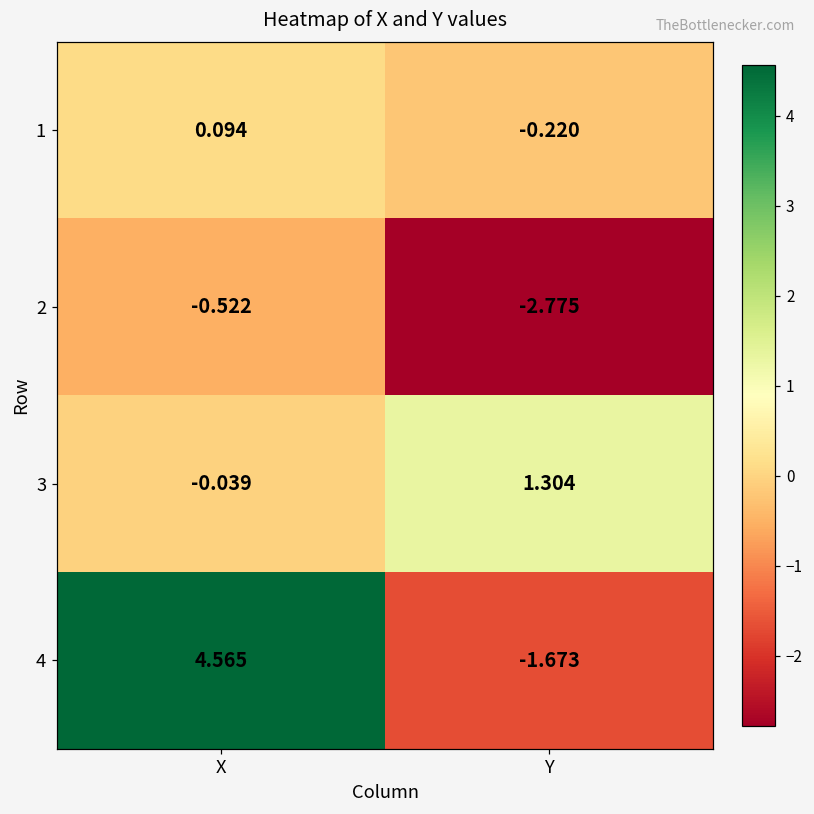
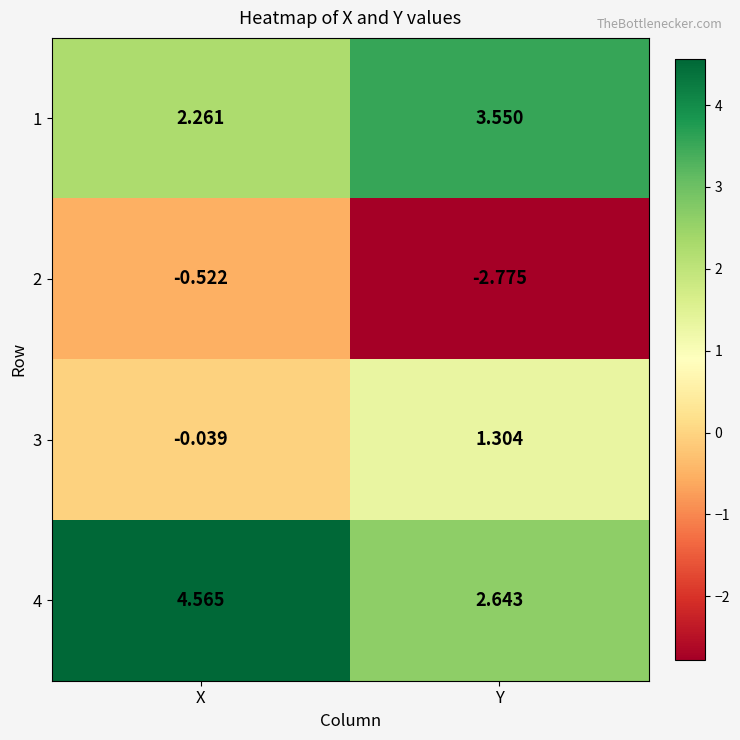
1, X: 0.094 -> 2.261
1, Y: -0.220 -> 3.550
4, Y: -1.673 -> 2.643
